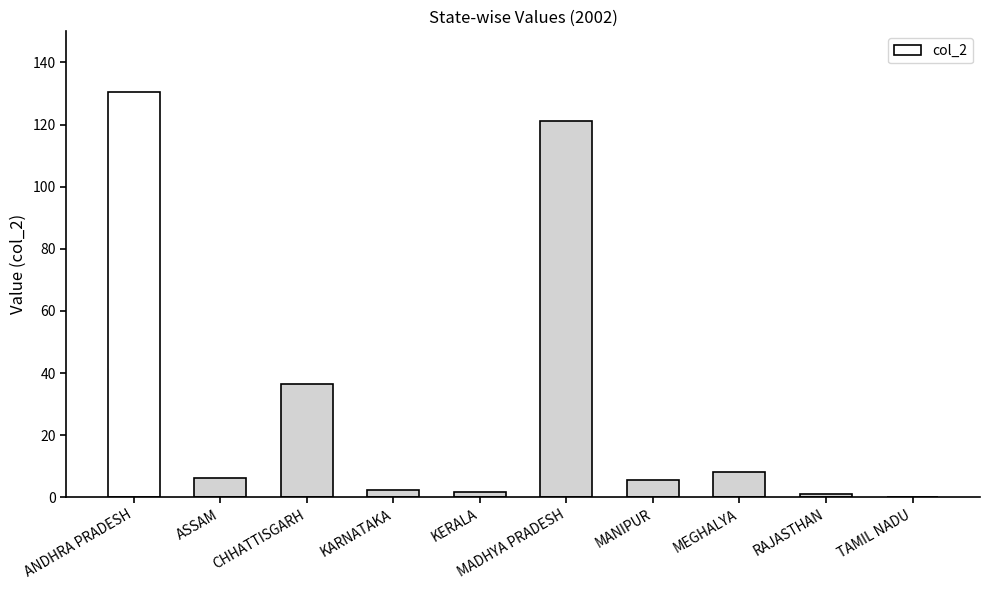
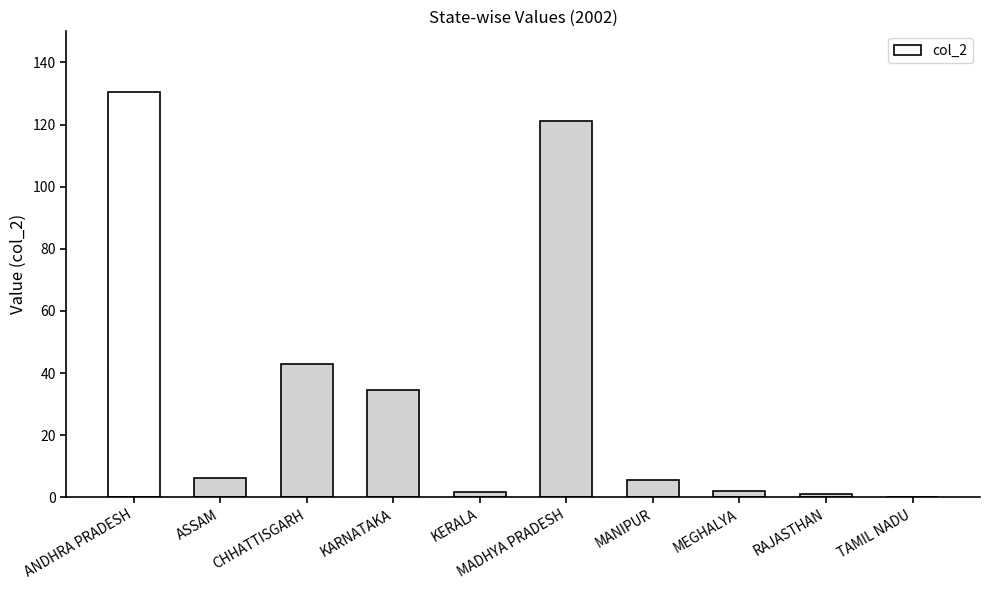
CHHATTISGARH: 36 -> 43
KARNATAKA: 2 -> 35
MEGHALYA: 8 -> 2
